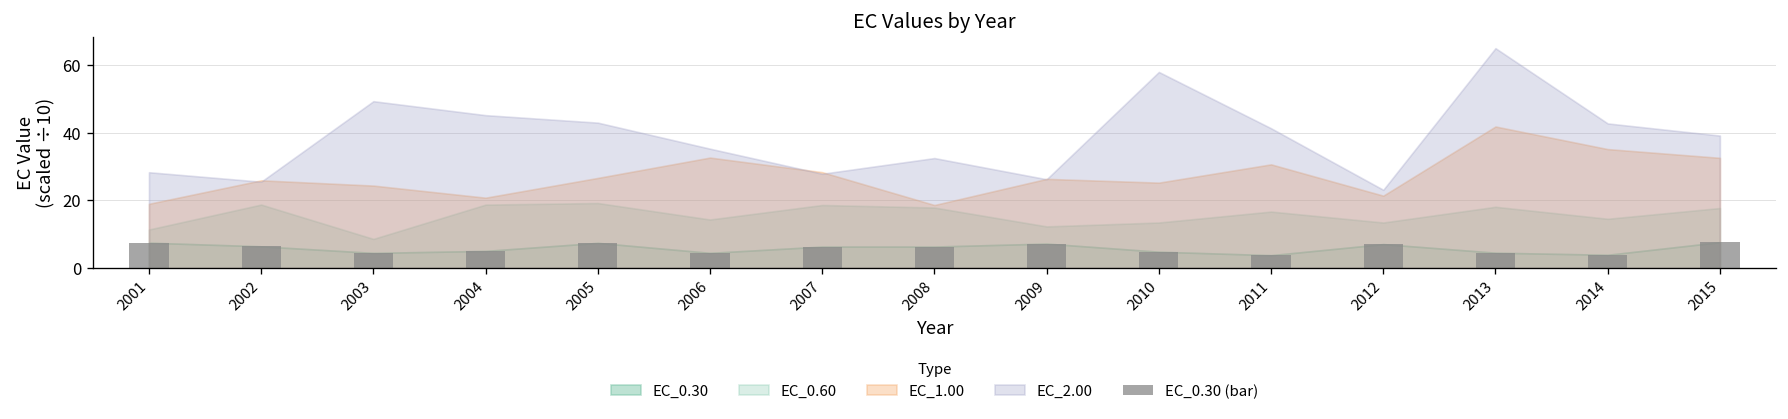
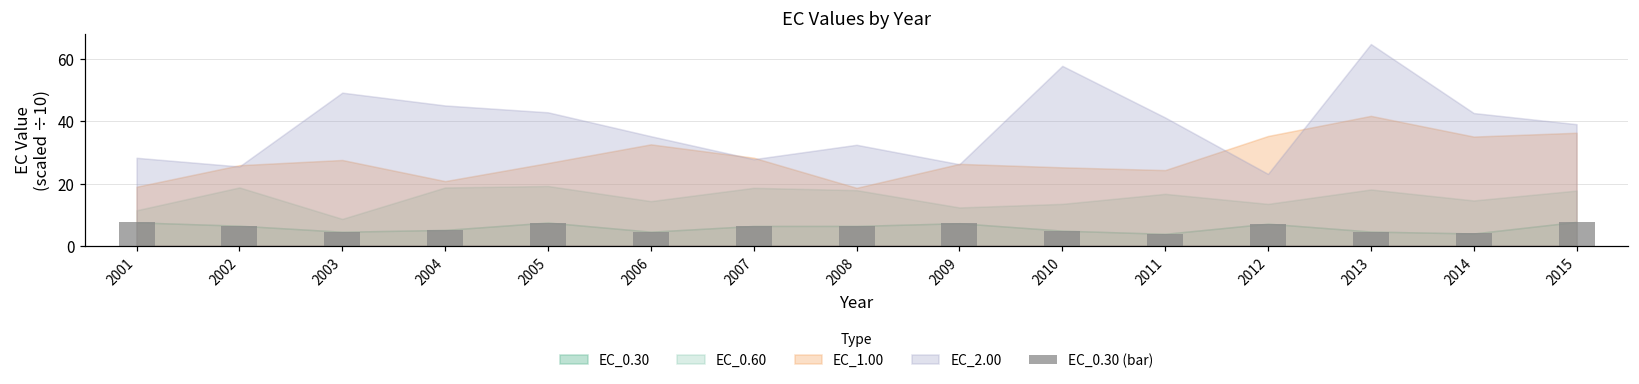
EC_1.00, 2003: 24 -> 28
EC_1.00, 2011: 31 -> 24
EC_1.00, 2012: 21 -> 35
EC_1.00, 2015: 33 -> 36
